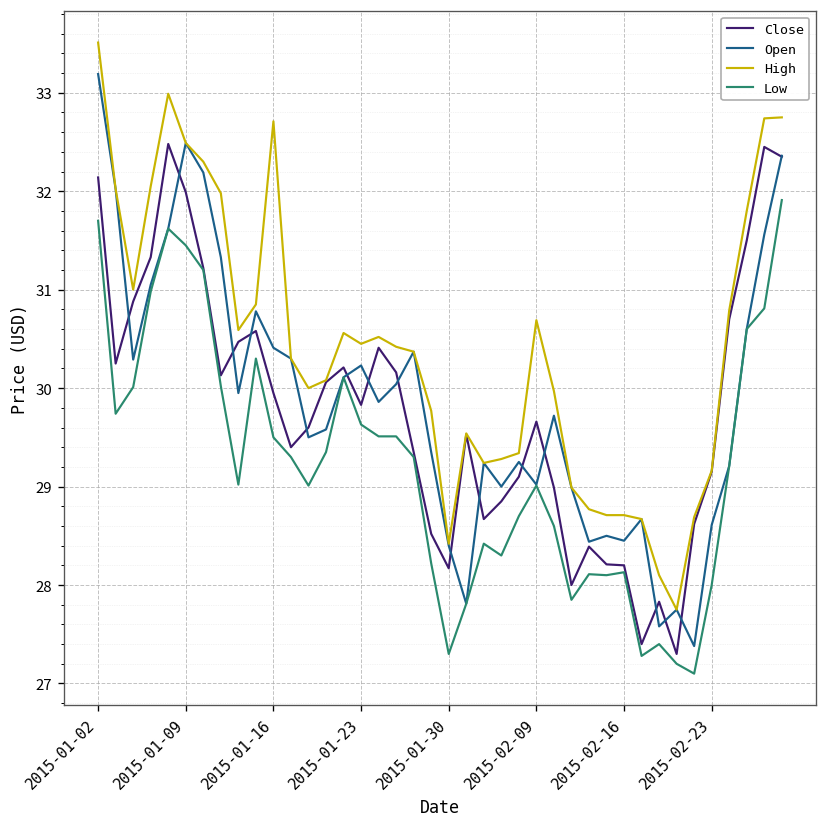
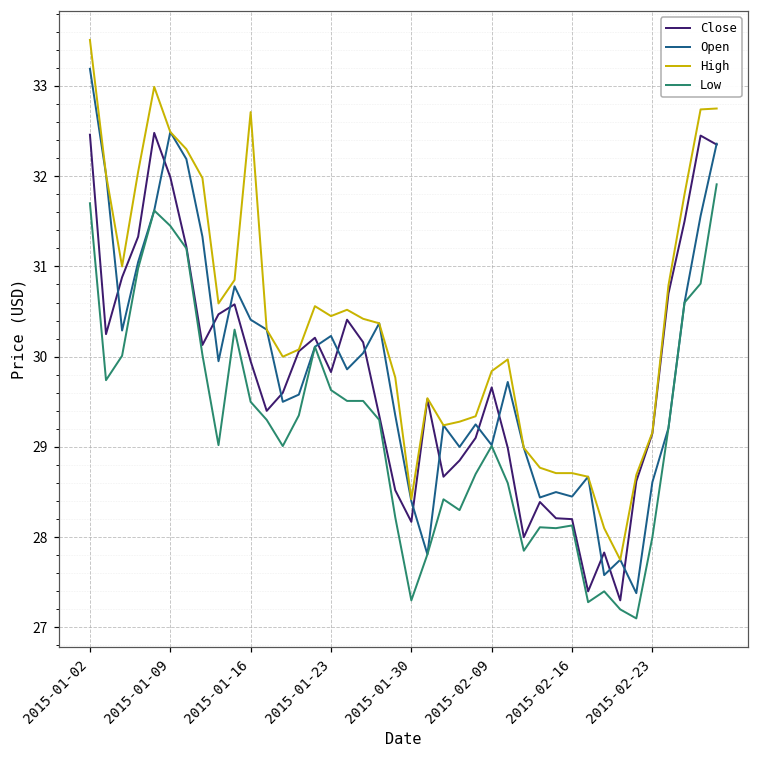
Close, 2015-01-02: 32.1 -> 32.5
High, 2015-02-09: 30.7 -> 29.8
